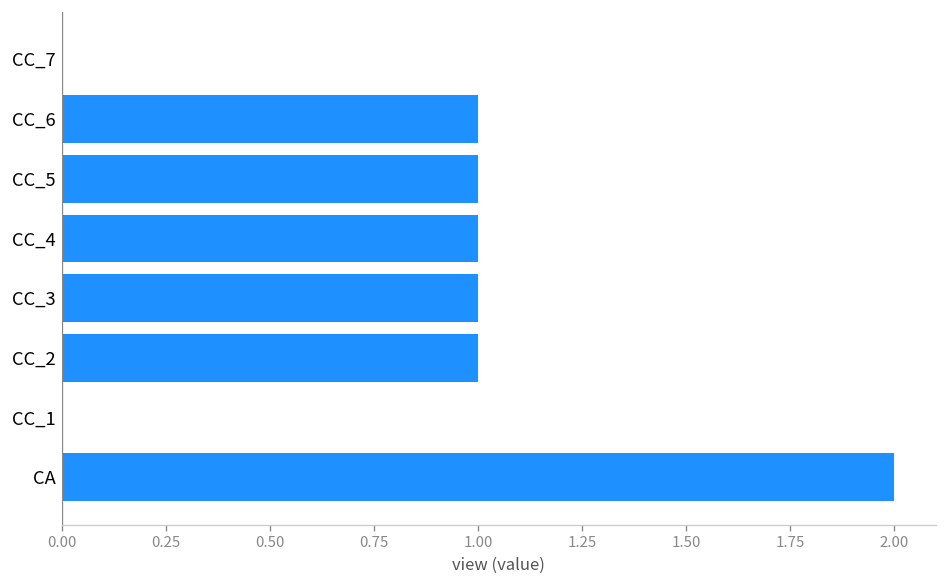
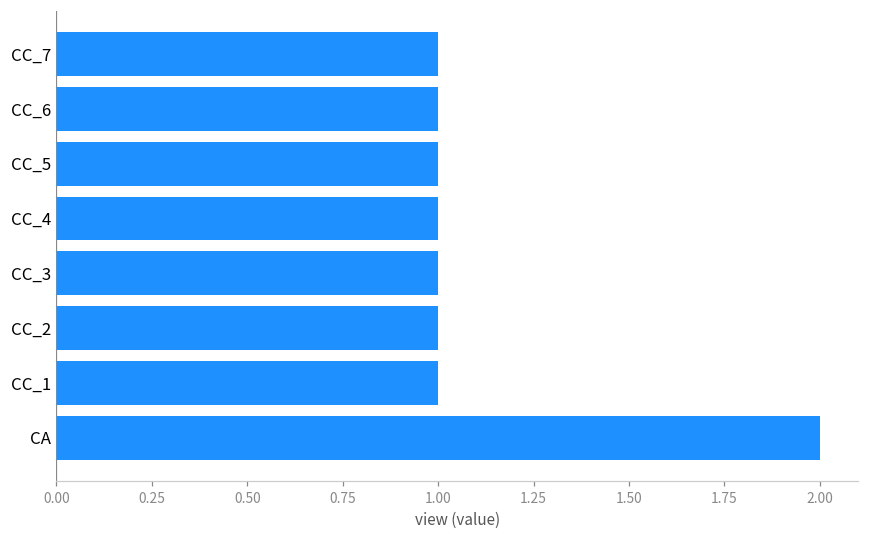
CC_7: 0 -> 1
CC_1: 0 -> 1
